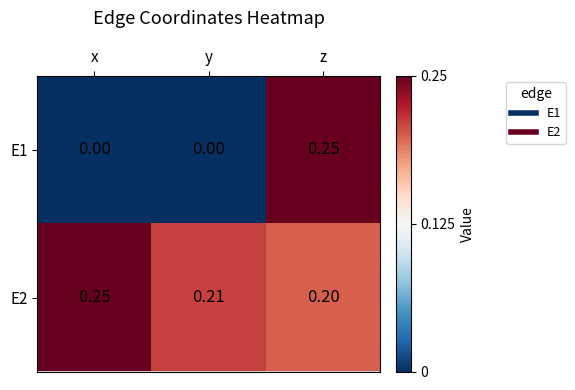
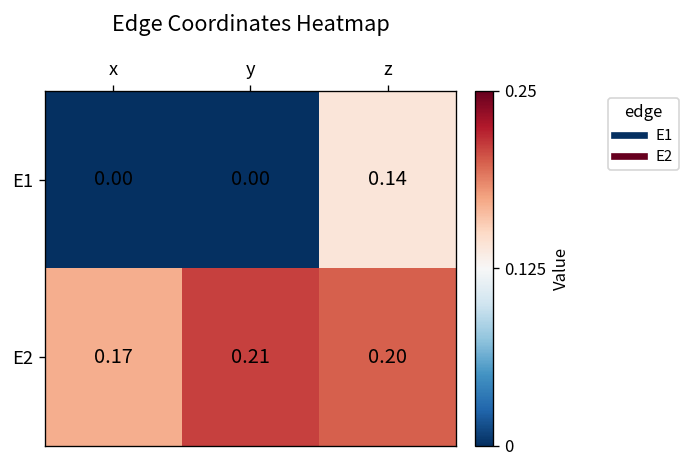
E1, z: 0.25 -> 0.14
E2, x: 0.25 -> 0.17
